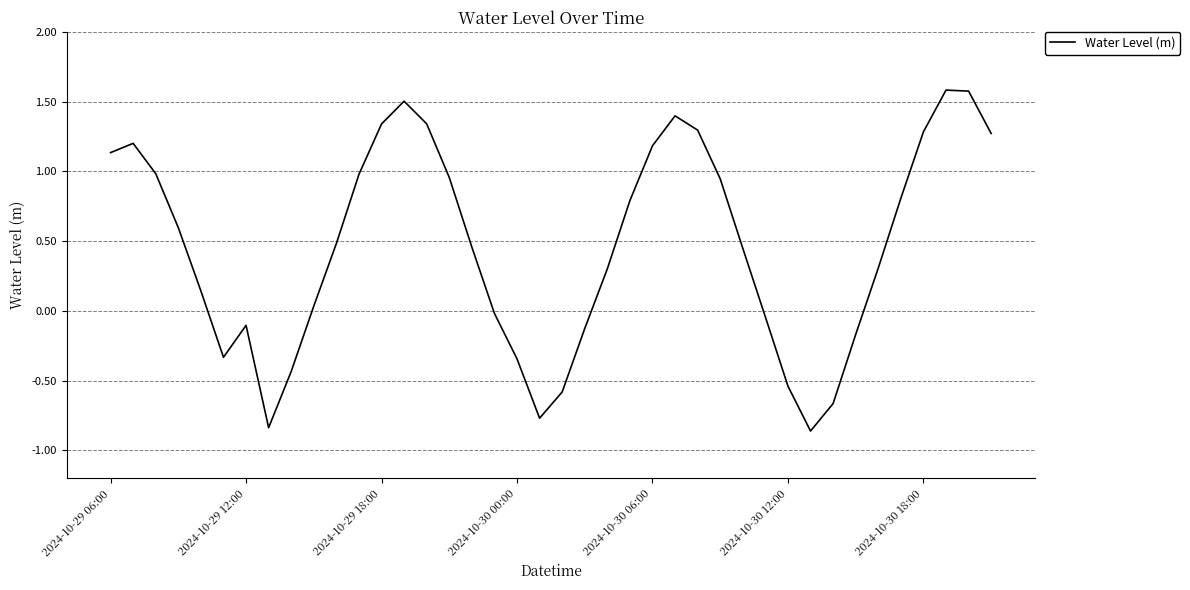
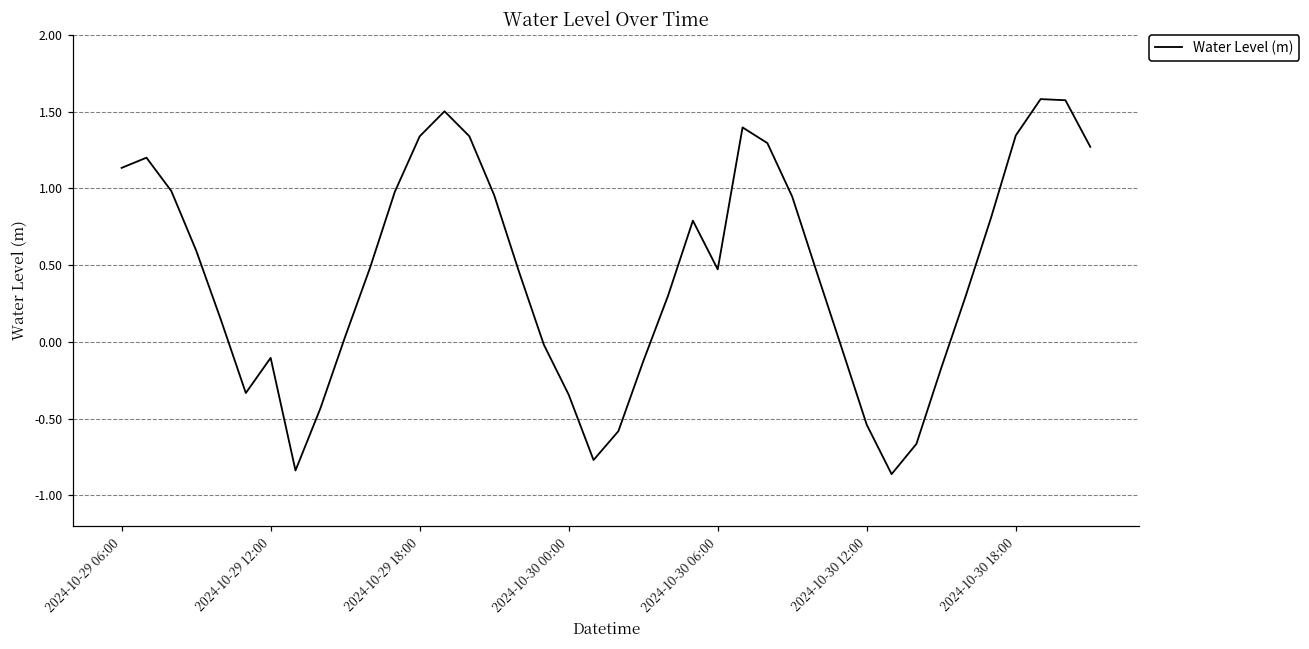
2024-10-30 06:00: 1.18 -> 0.47
2024-10-30 18:00: 1.28 -> 1.35
